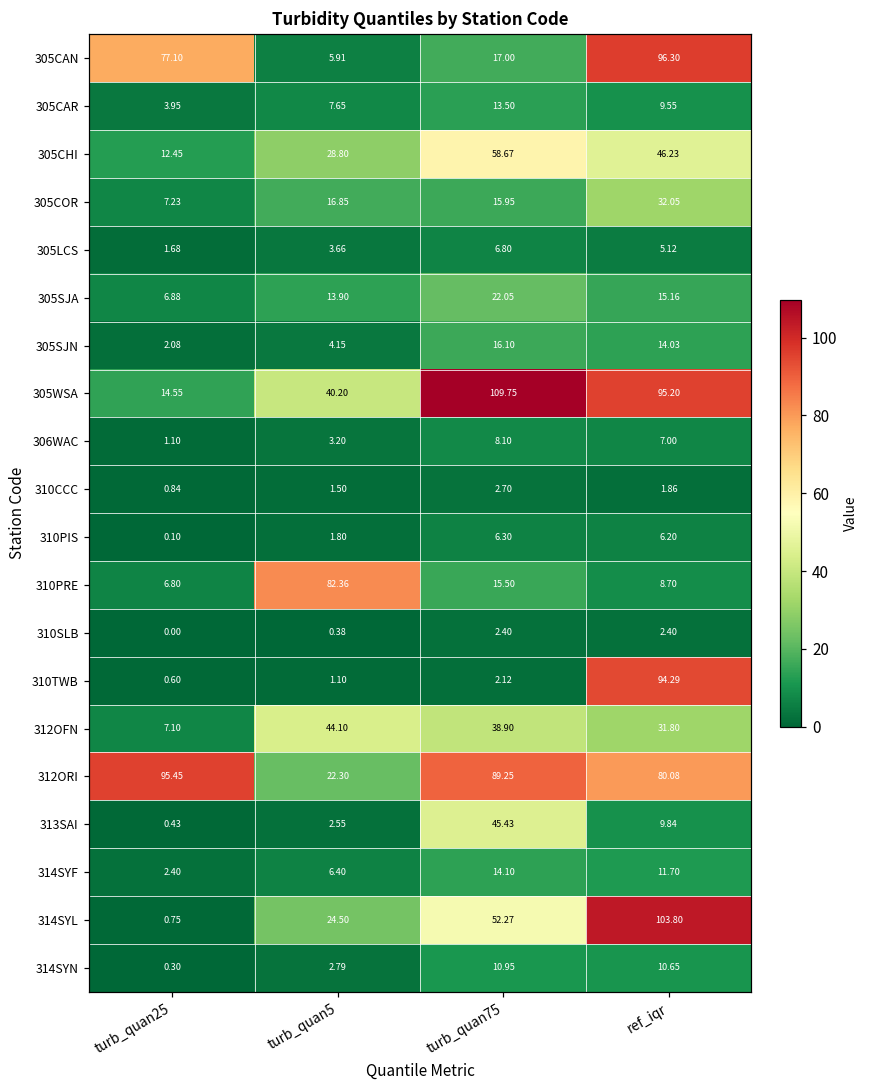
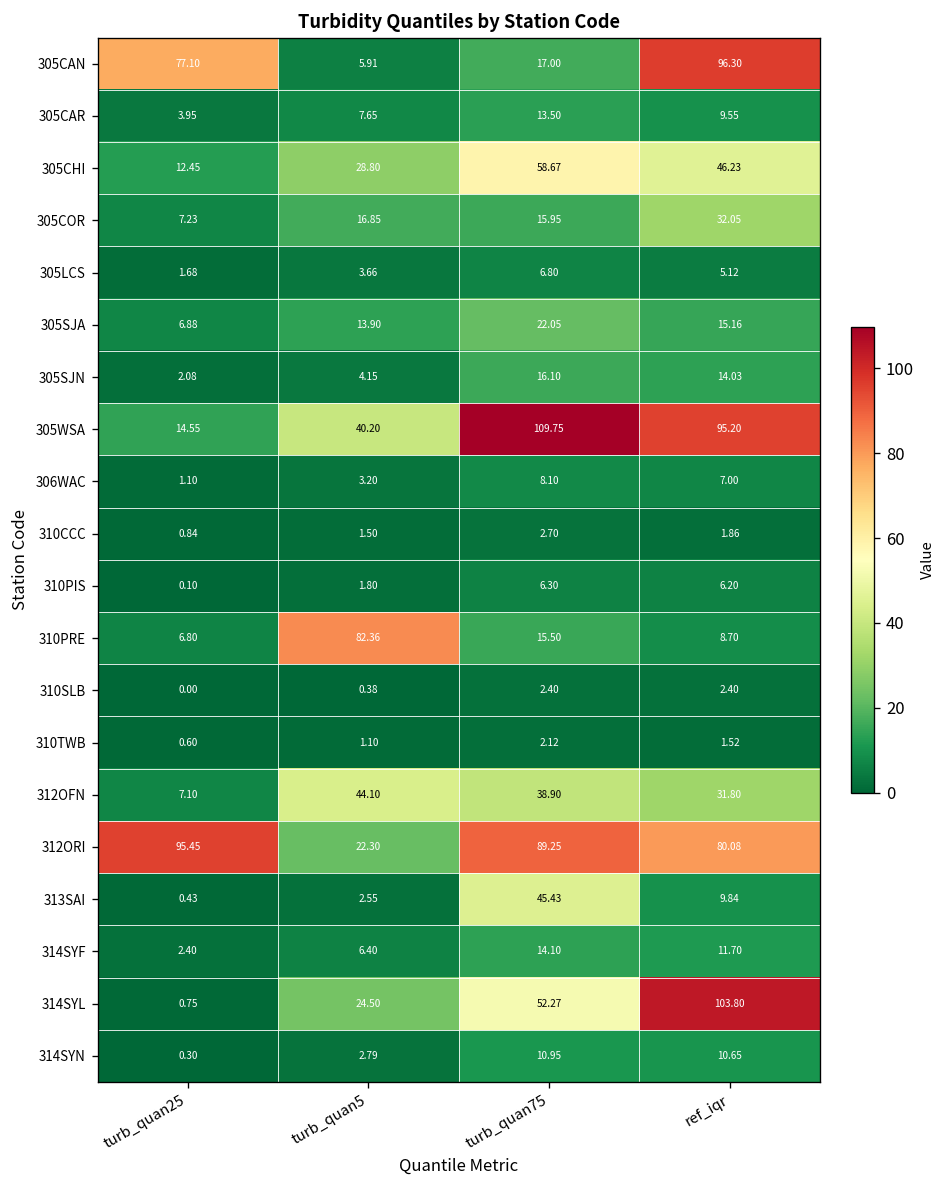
310TWB, ref_iqr: 94.29 -> 1.52
